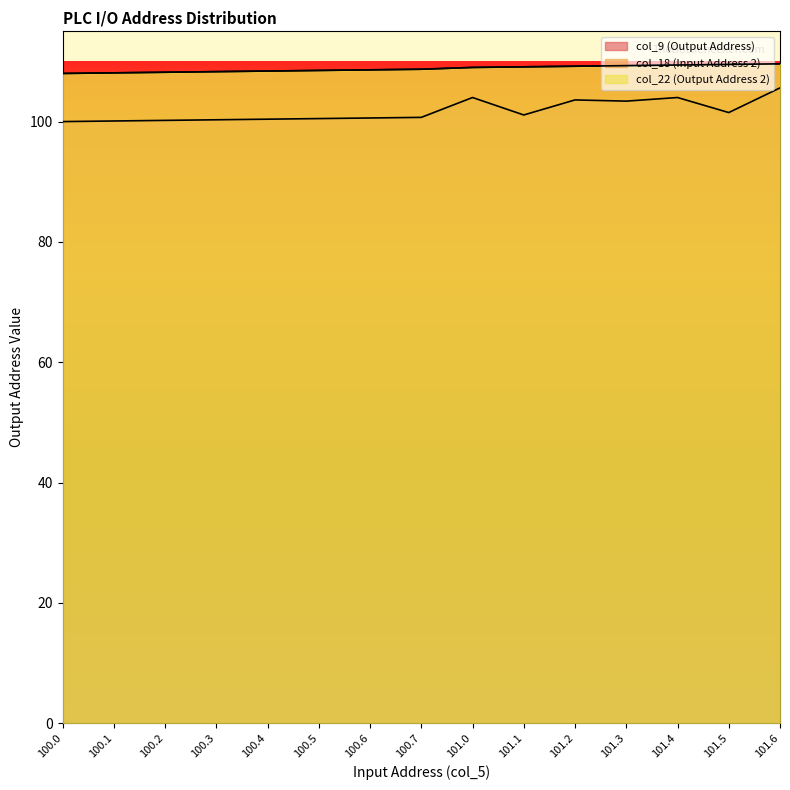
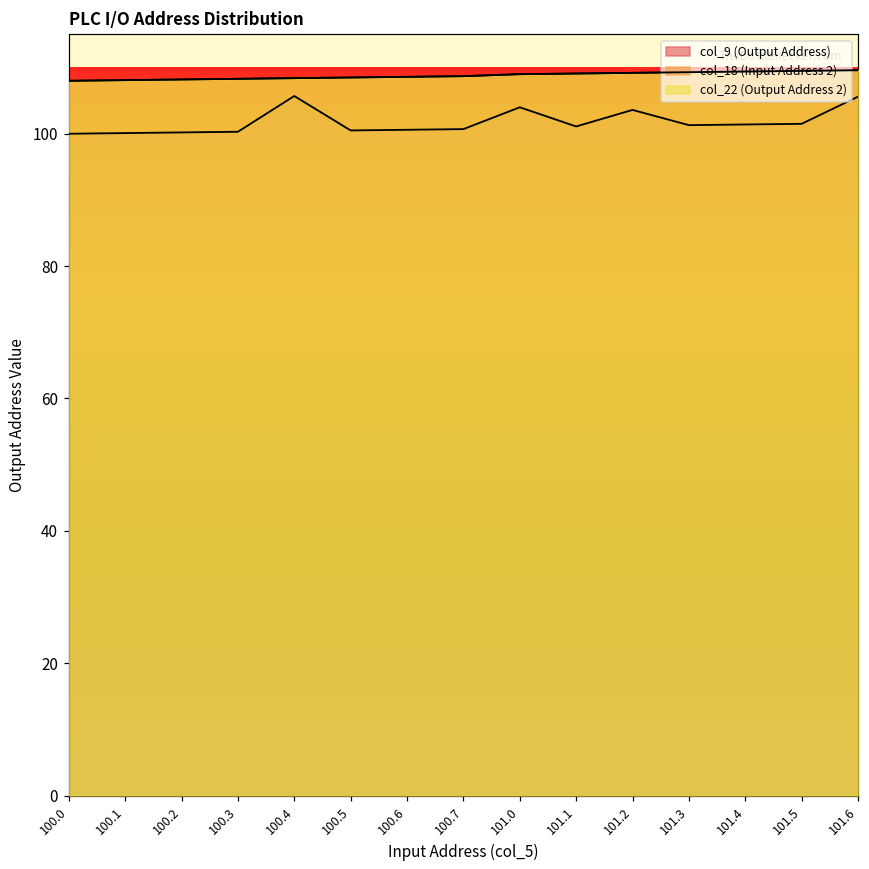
col_9 (Output Address), 100.4: 100 -> 106
col_9 (Output Address), 101.3: 103 -> 101
col_9 (Output Address), 101.4: 104 -> 101
